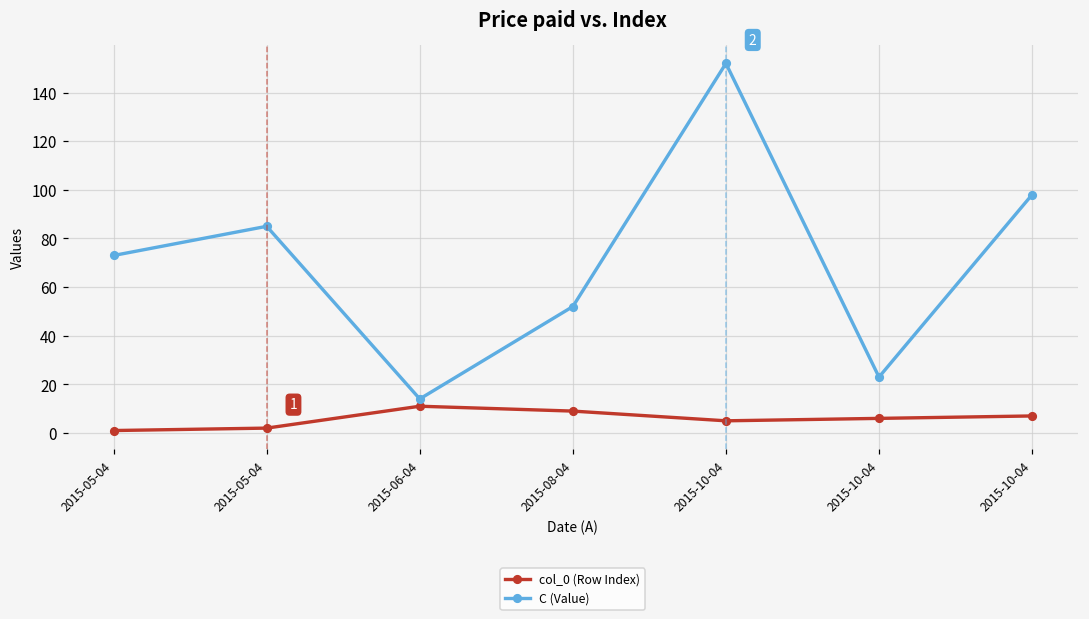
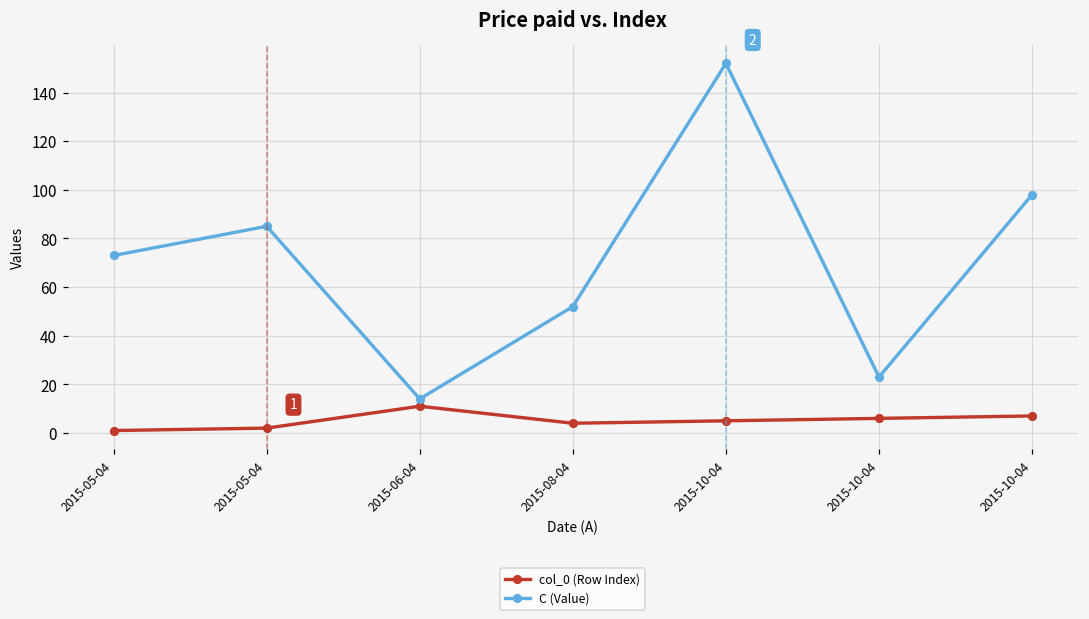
col_0 (Row Index), 2015-08-04: 9 -> 4
